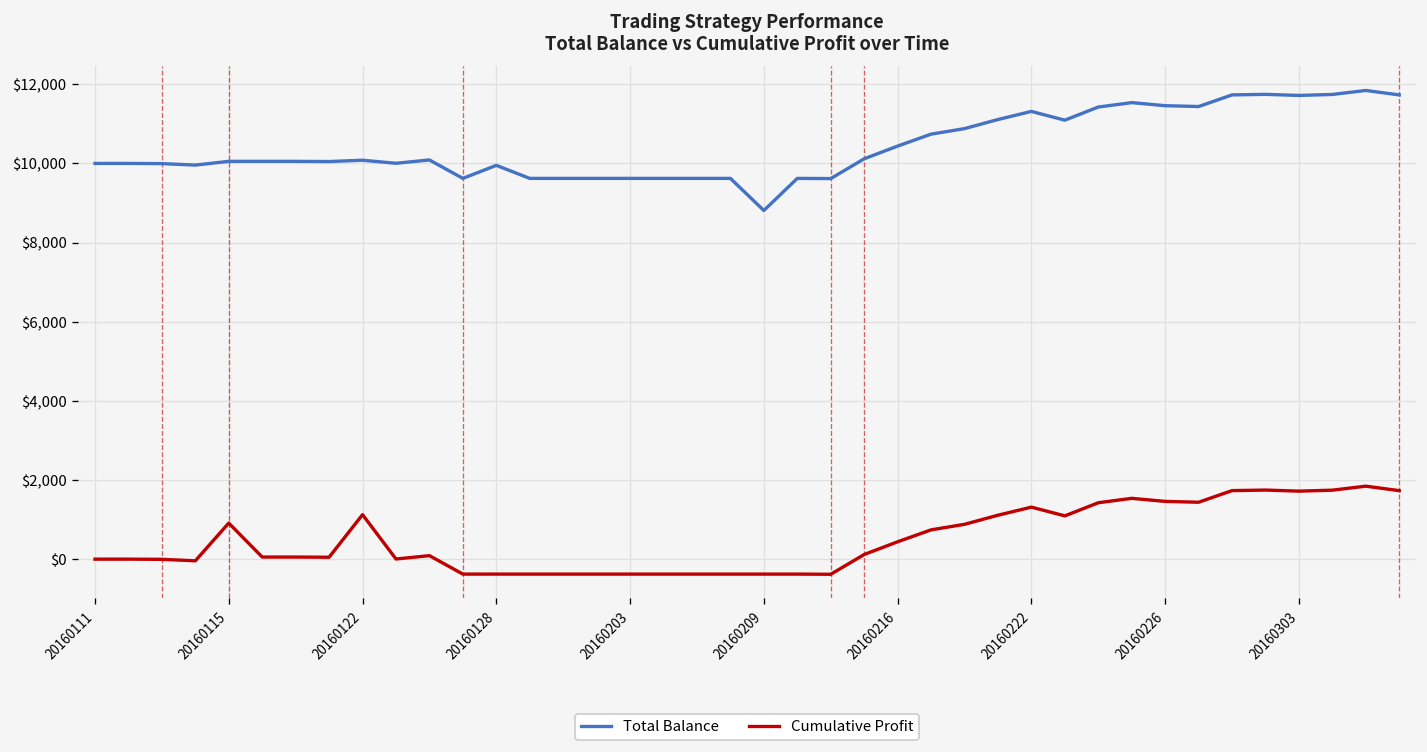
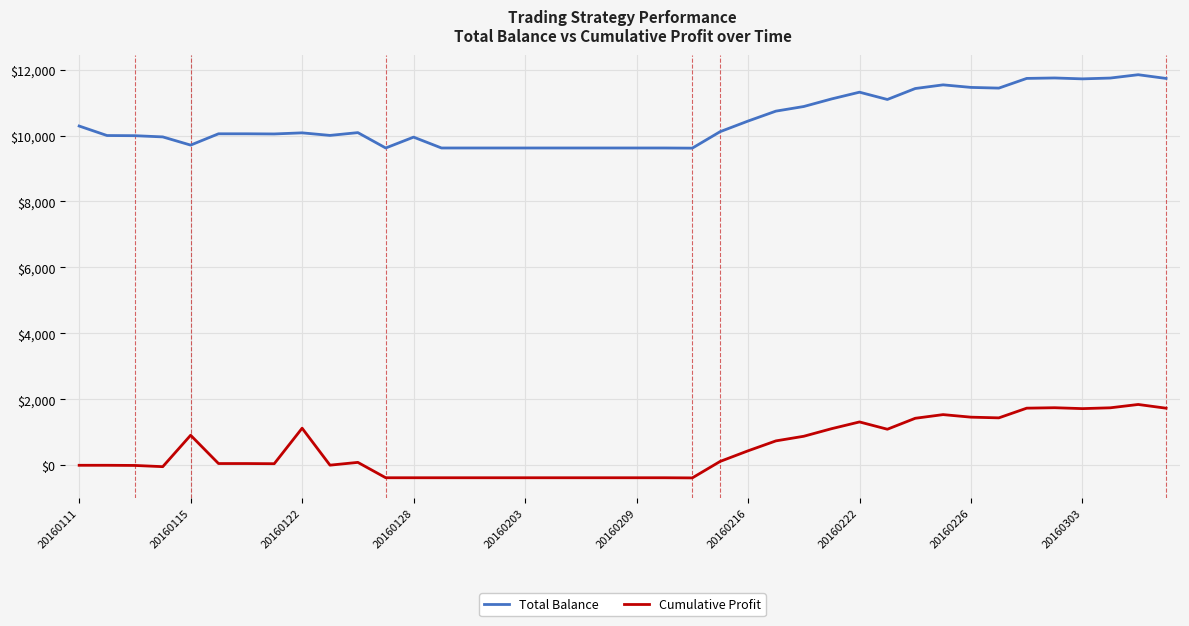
Total Balance, 20160111: $10,000 -> $10,300
Total Balance, 20160115: $10,100 -> $9,700
Total Balance, 20160209: $8,800 -> $9,600
